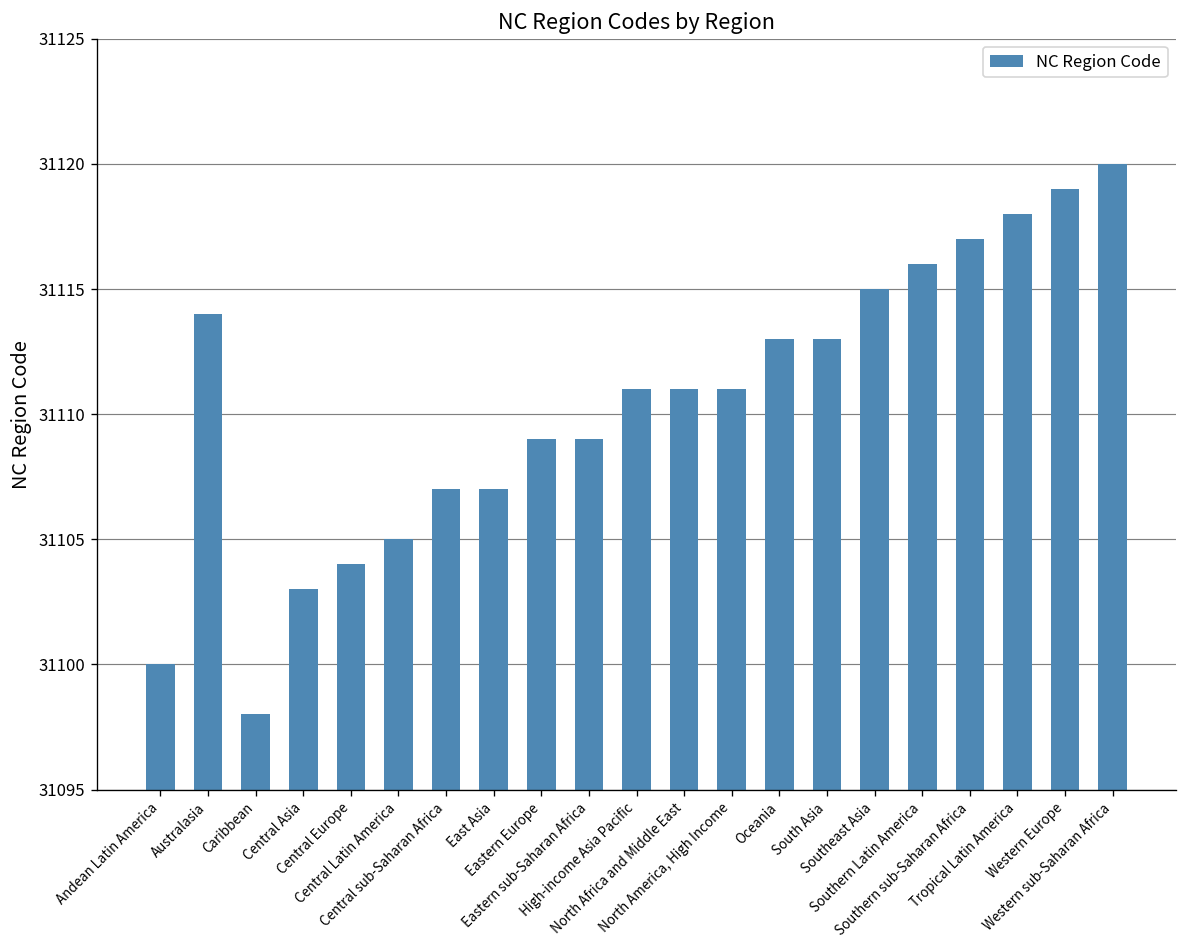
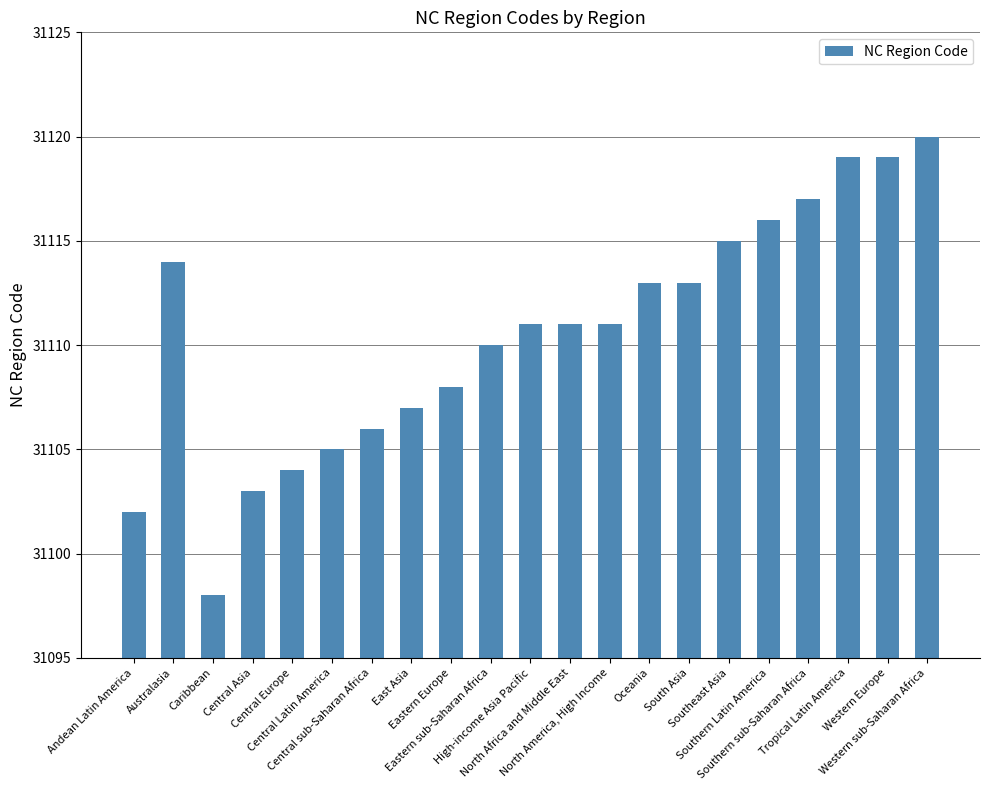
Andean Latin America: 31100 -> 31102
Central sub-Saharan Africa: 31107 -> 31106
Eastern Europe: 31109 -> 31108
Eastern sub-Saharan Africa: 31109 -> 31110
Tropical Latin America: 31118 -> 31119
